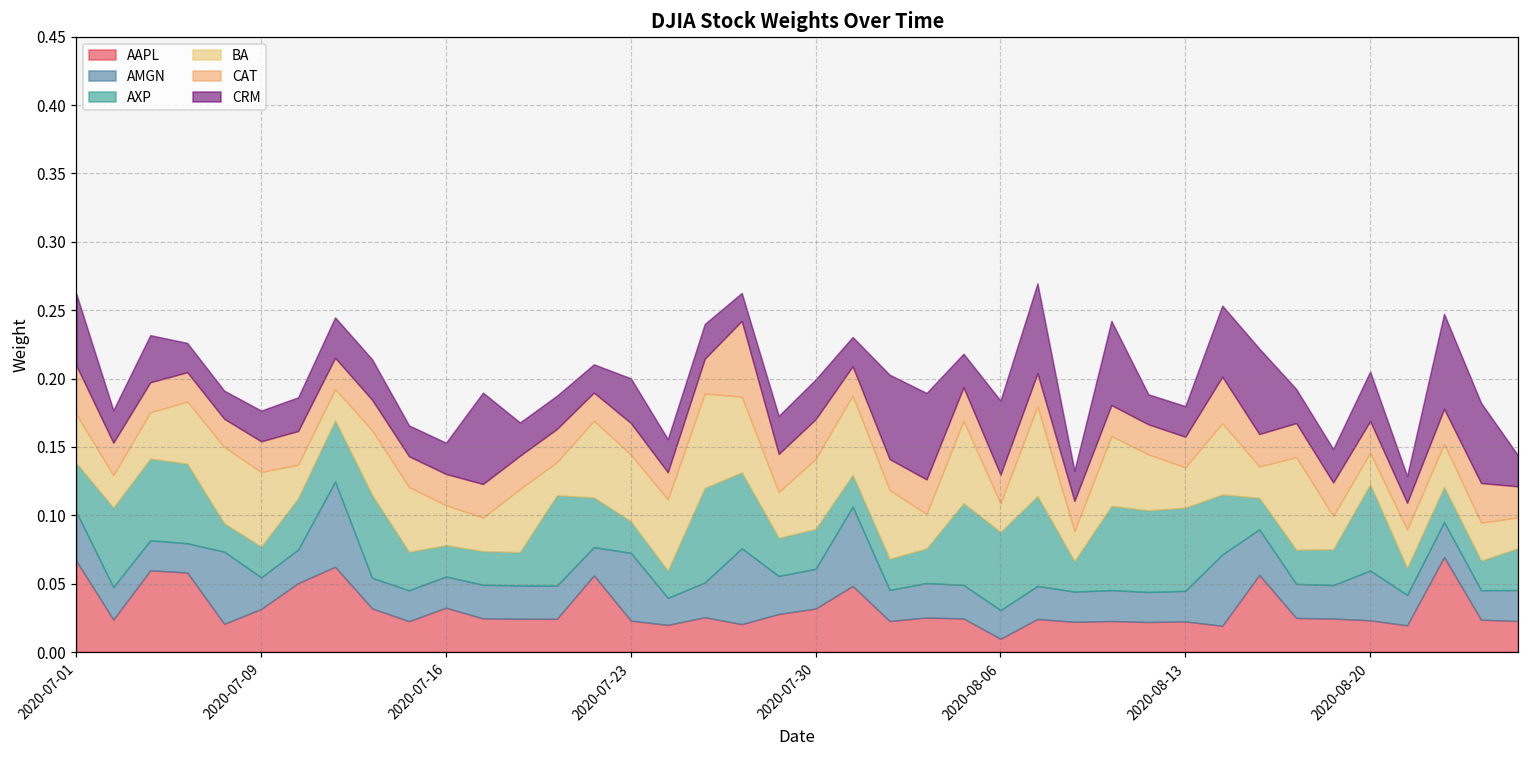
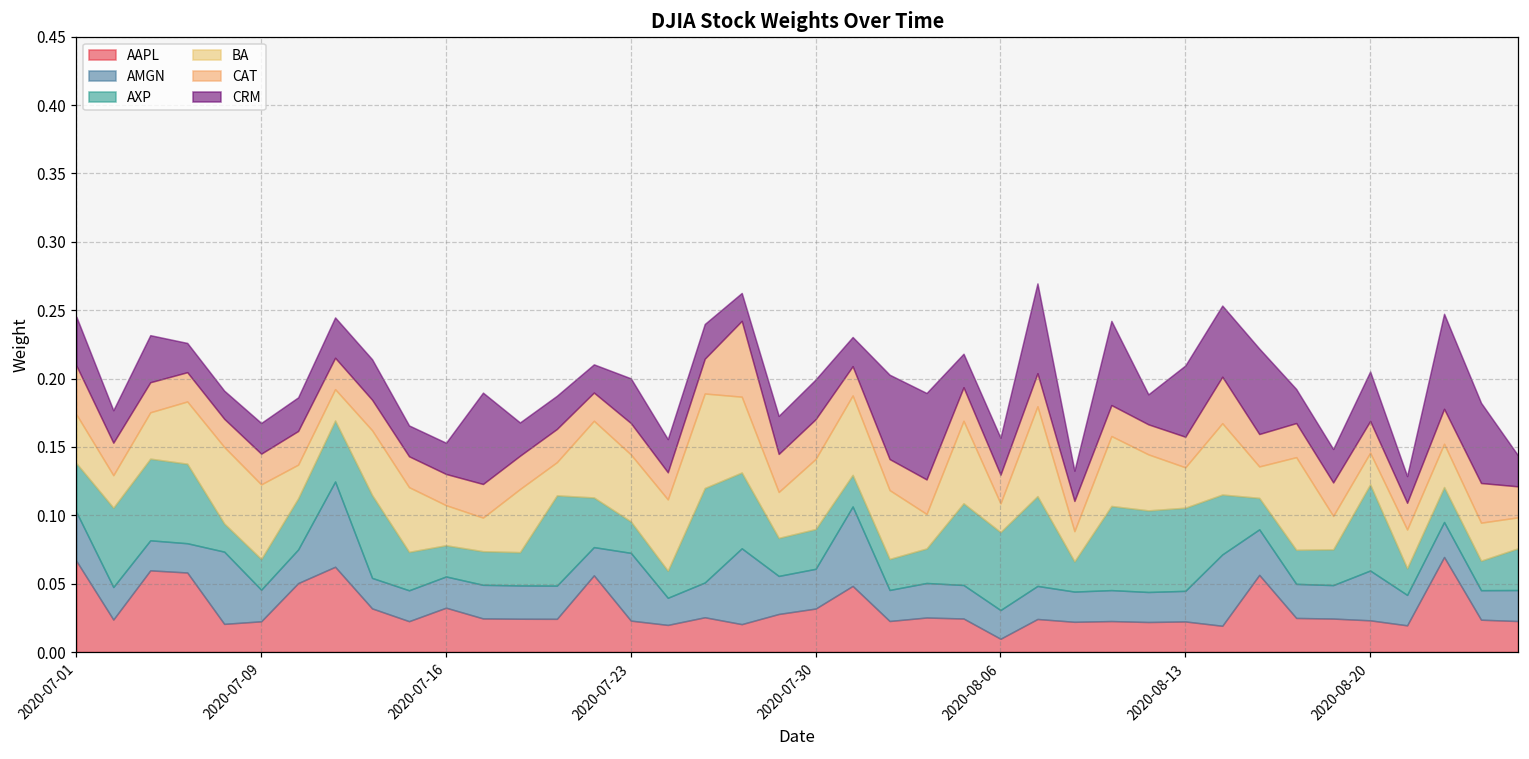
CRM, 2020-07-01: 0.052 -> 0.036
AAPL, 2020-07-09: 0.031 -> 0.022
CRM, 2020-08-06: 0.054 -> 0.027
CRM, 2020-08-13: 0.022 -> 0.052
